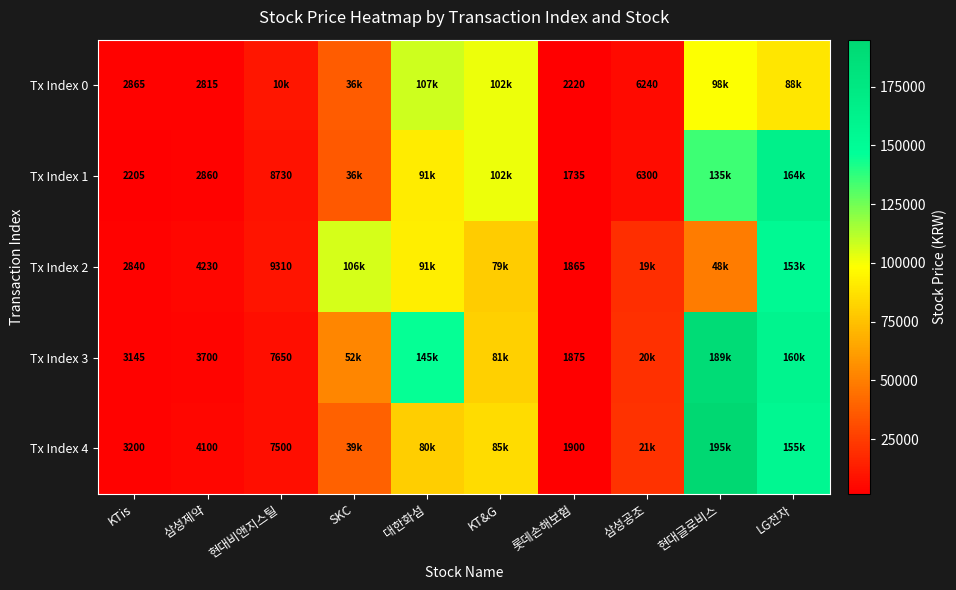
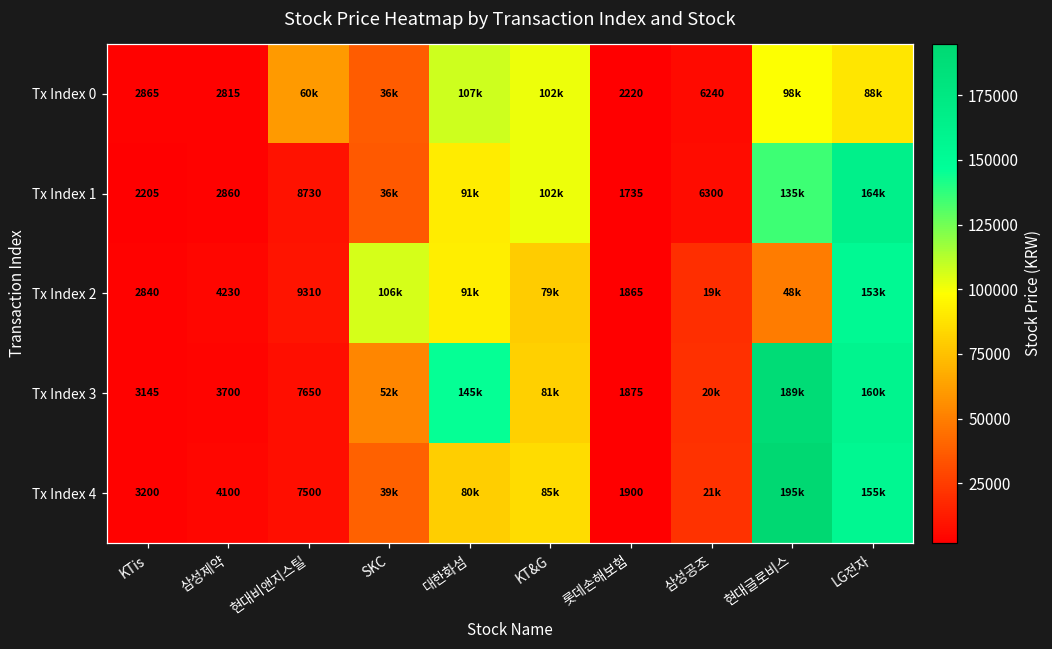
Tx Index 0, 현대비앤지스틸: 10k -> 60k
